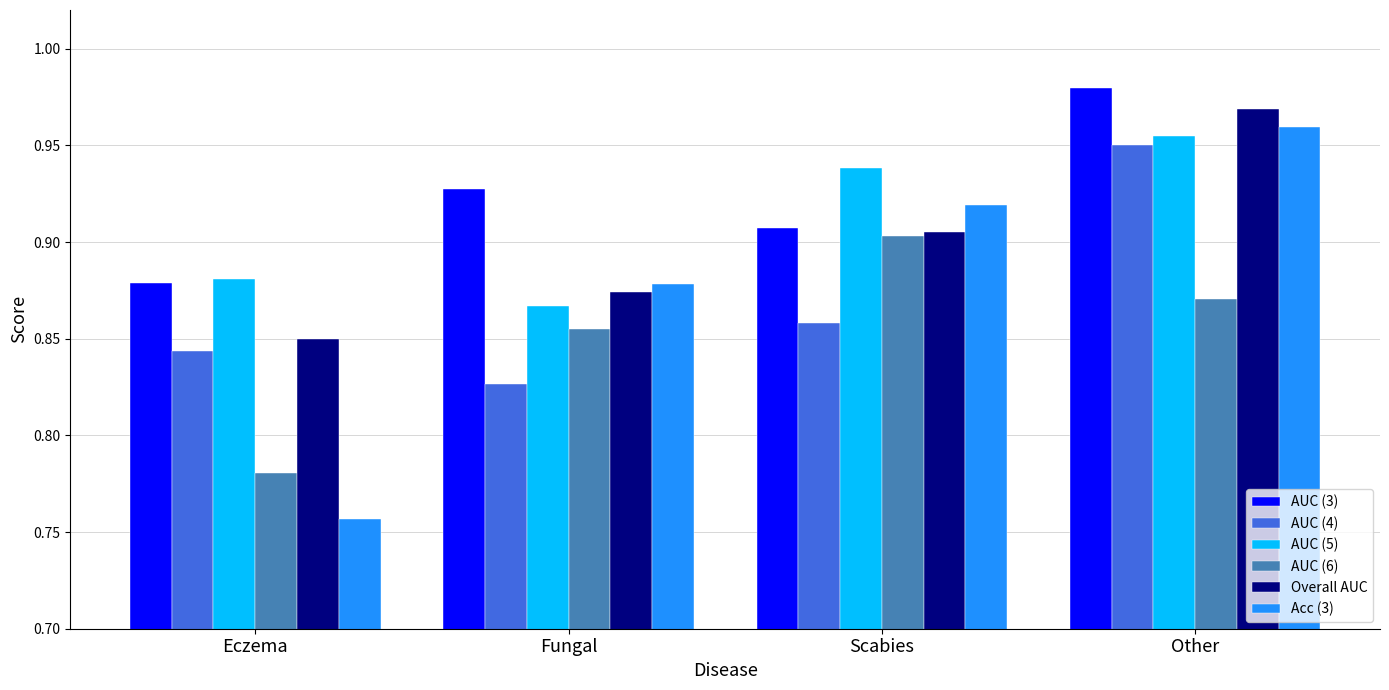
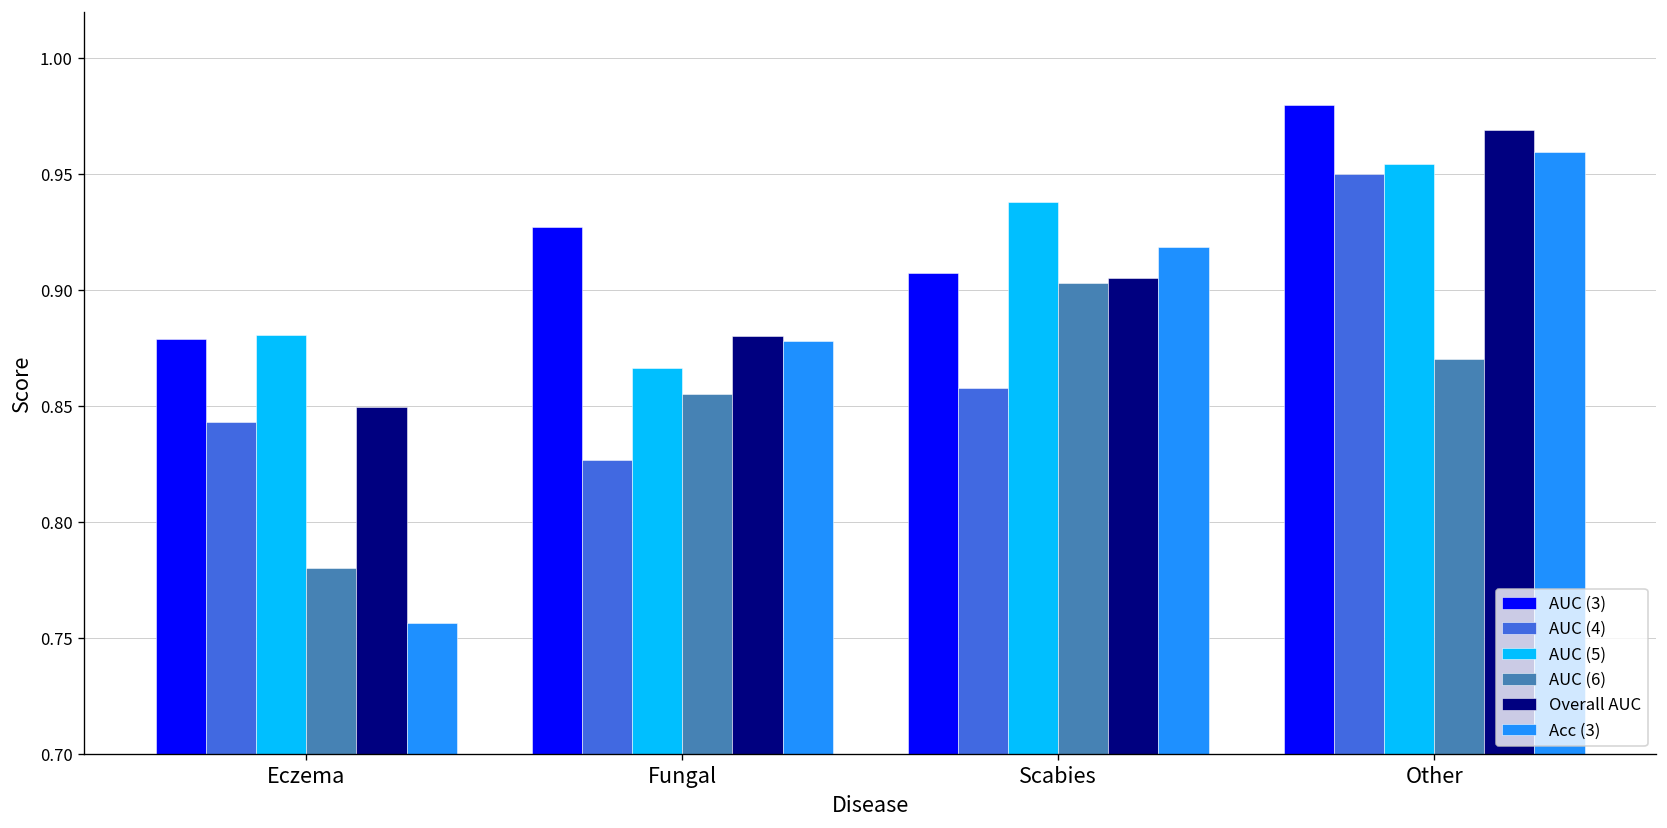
Overall AUC, Fungal: 0.874 -> 0.881
